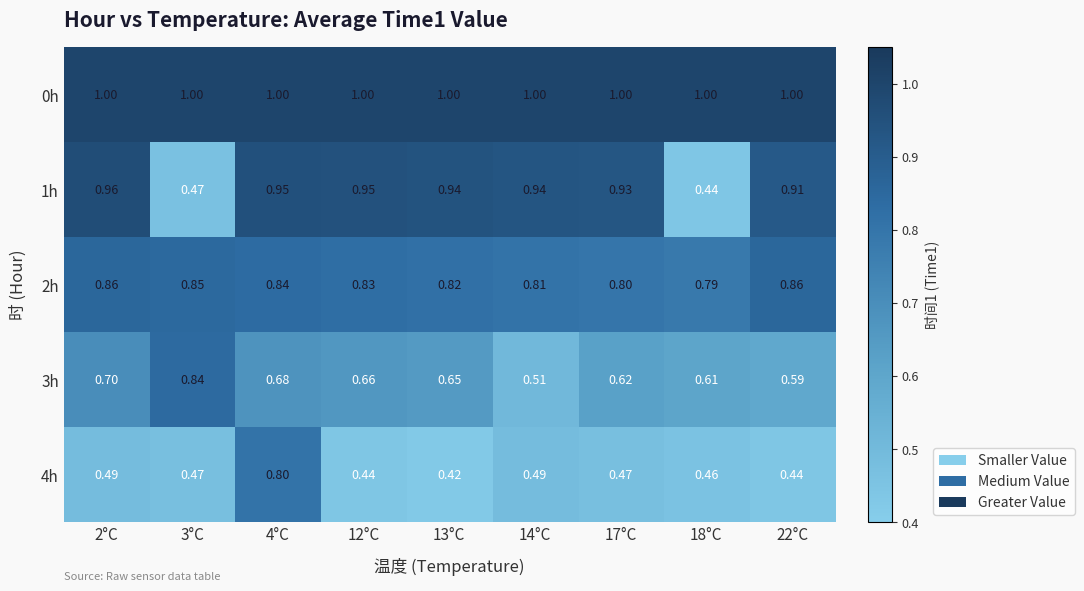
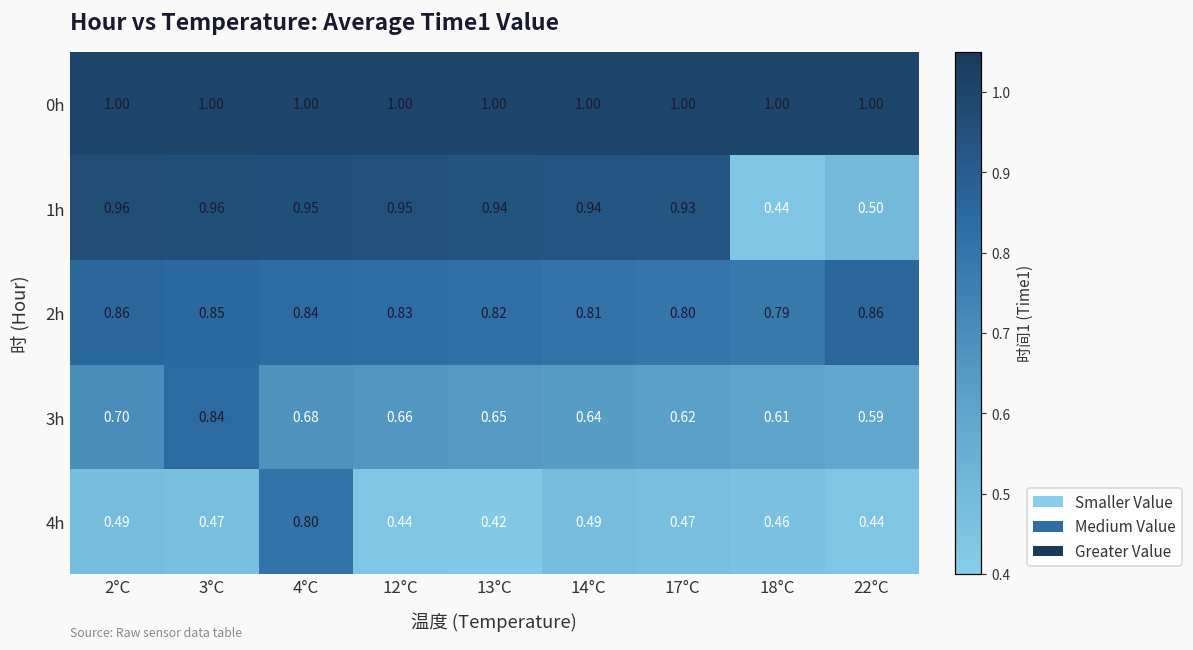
1h, 3°C: 0.47 -> 0.96
1h, 22°C: 0.91 -> 0.50
3h, 14°C: 0.51 -> 0.64
